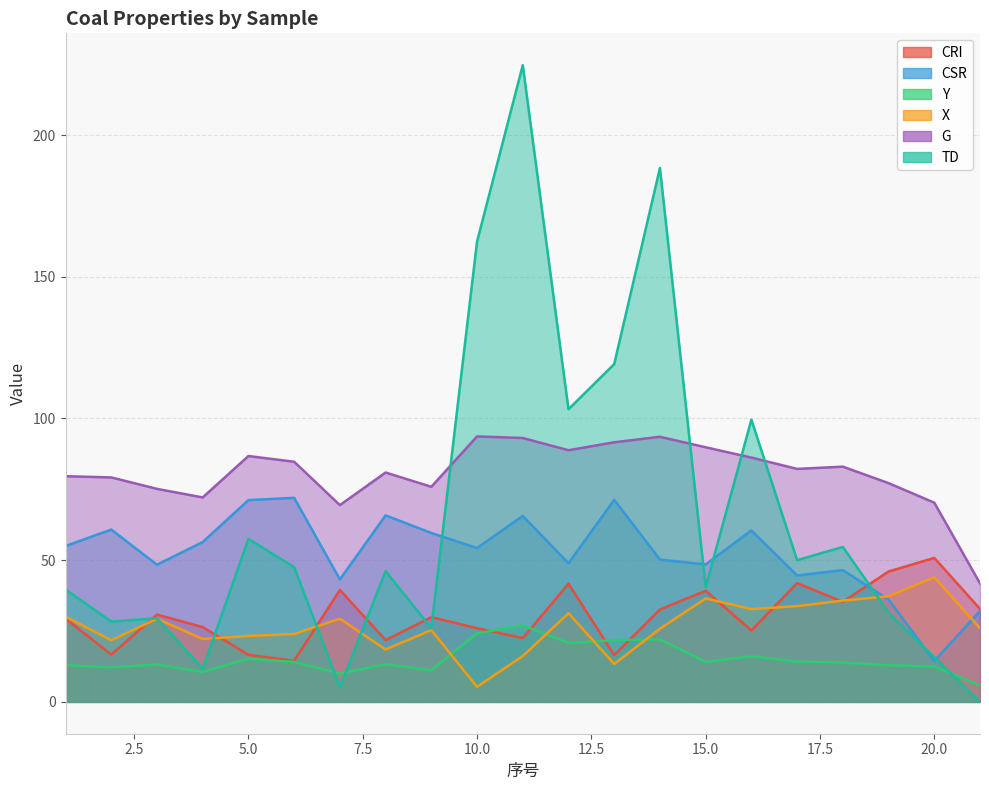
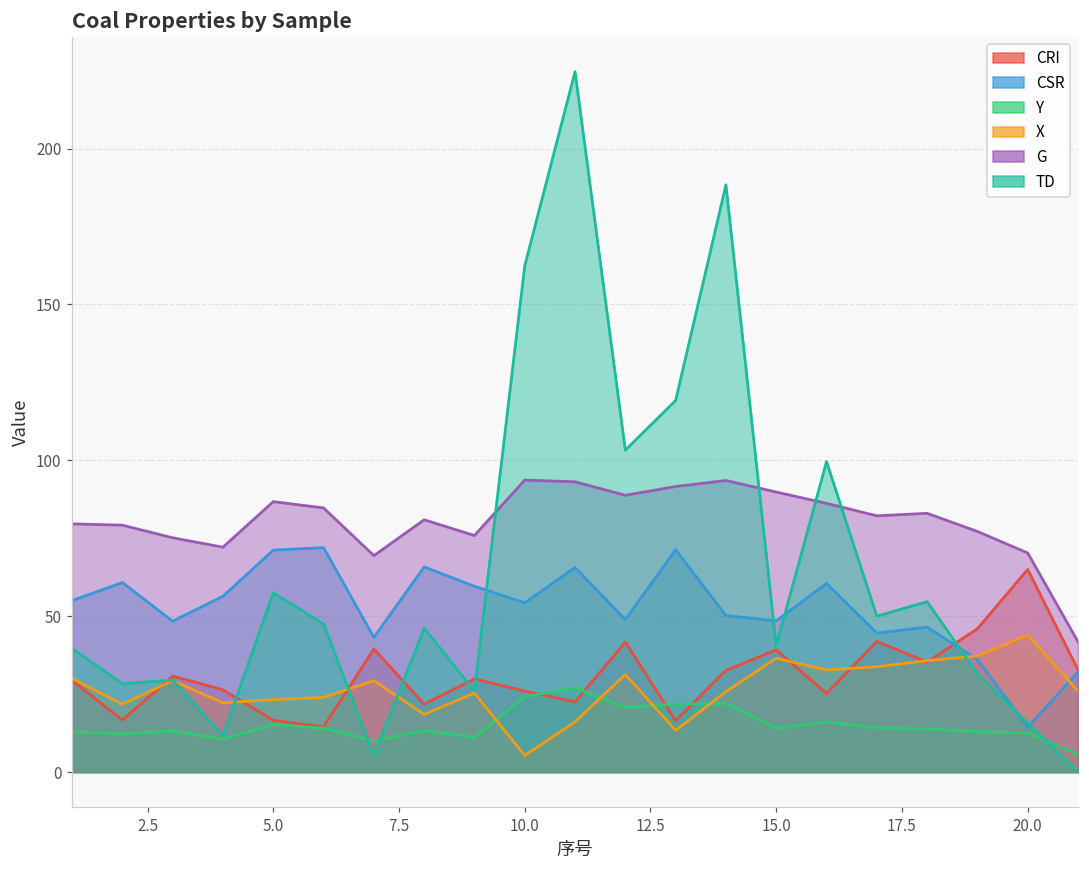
CRI, 20.0: 51 -> 65
